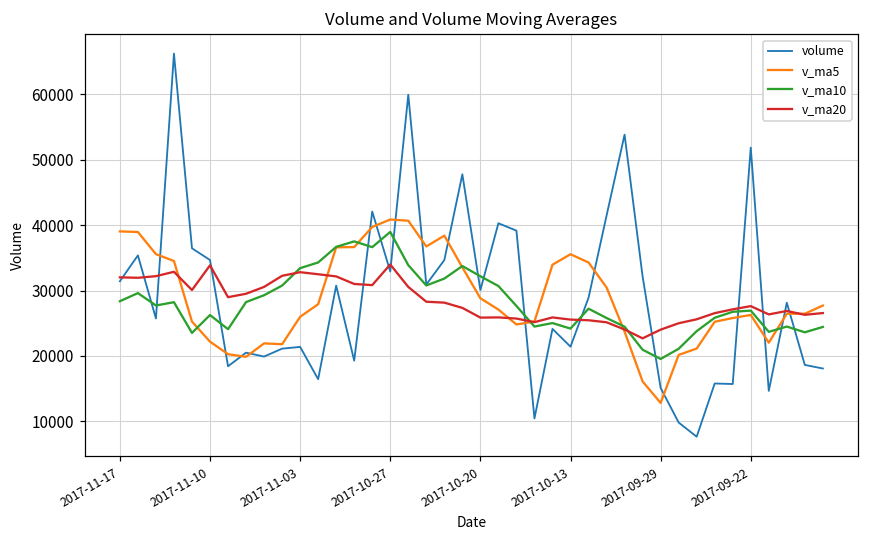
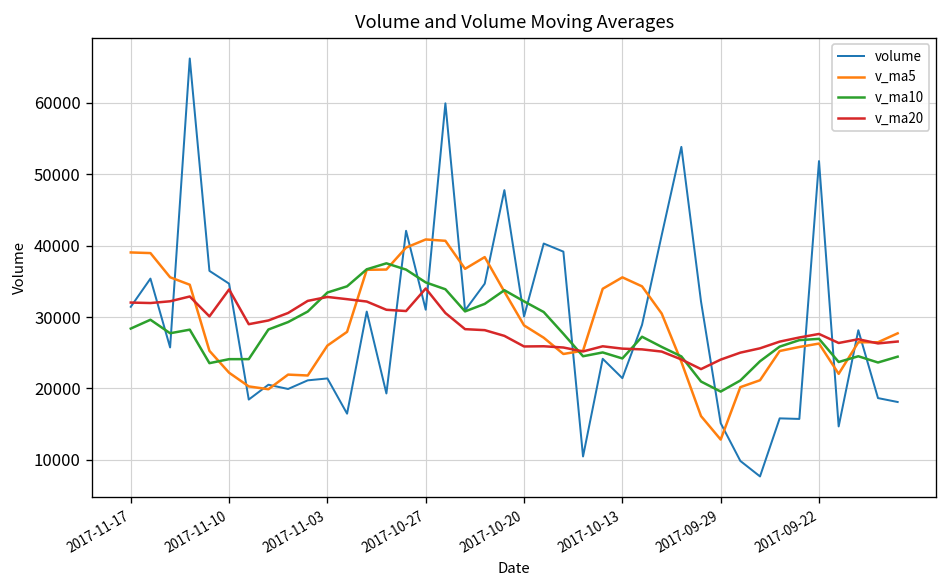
v_ma10, 2017-11-10: 26000 -> 24000
volume, 2017-10-27: 33000 -> 31000
v_ma10, 2017-10-27: 39000 -> 35000
